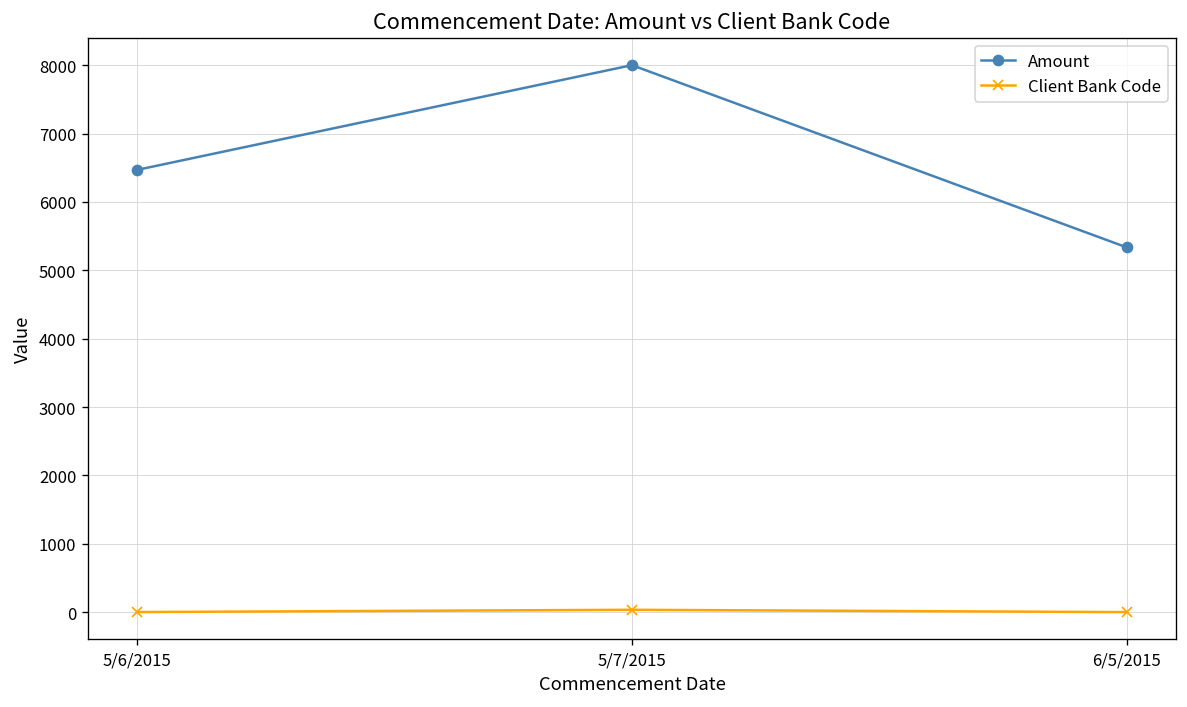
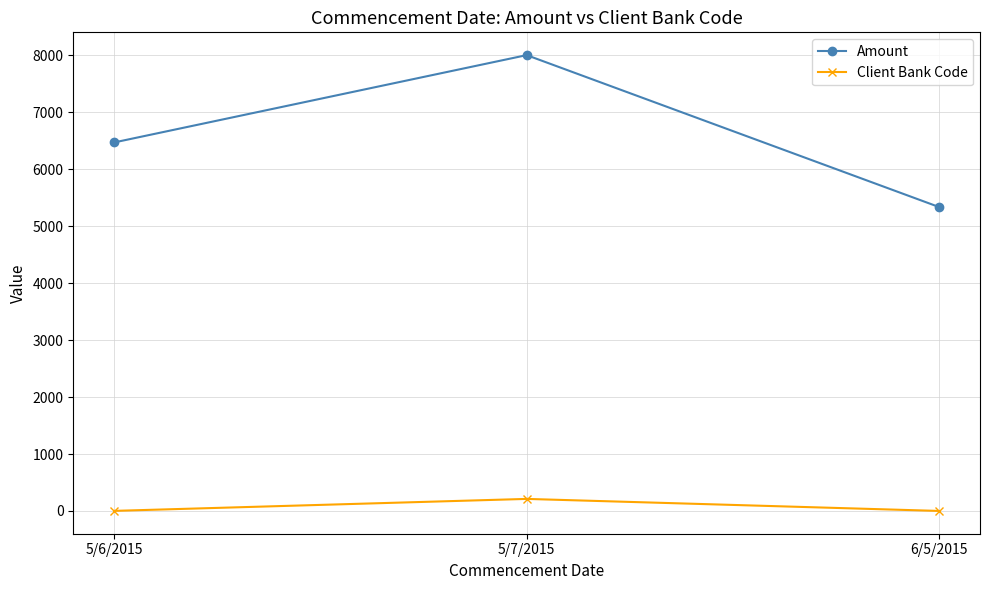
Client Bank Code, 5/7/2015: 0 -> 200
